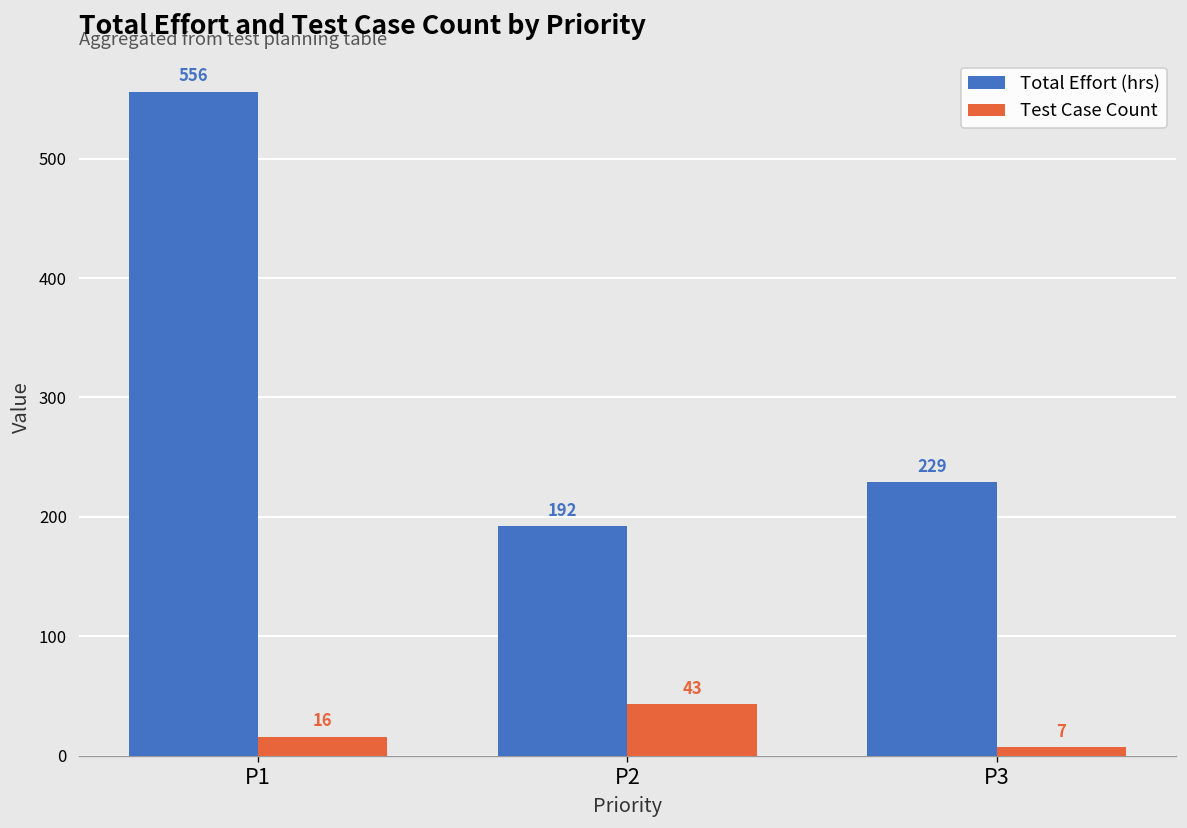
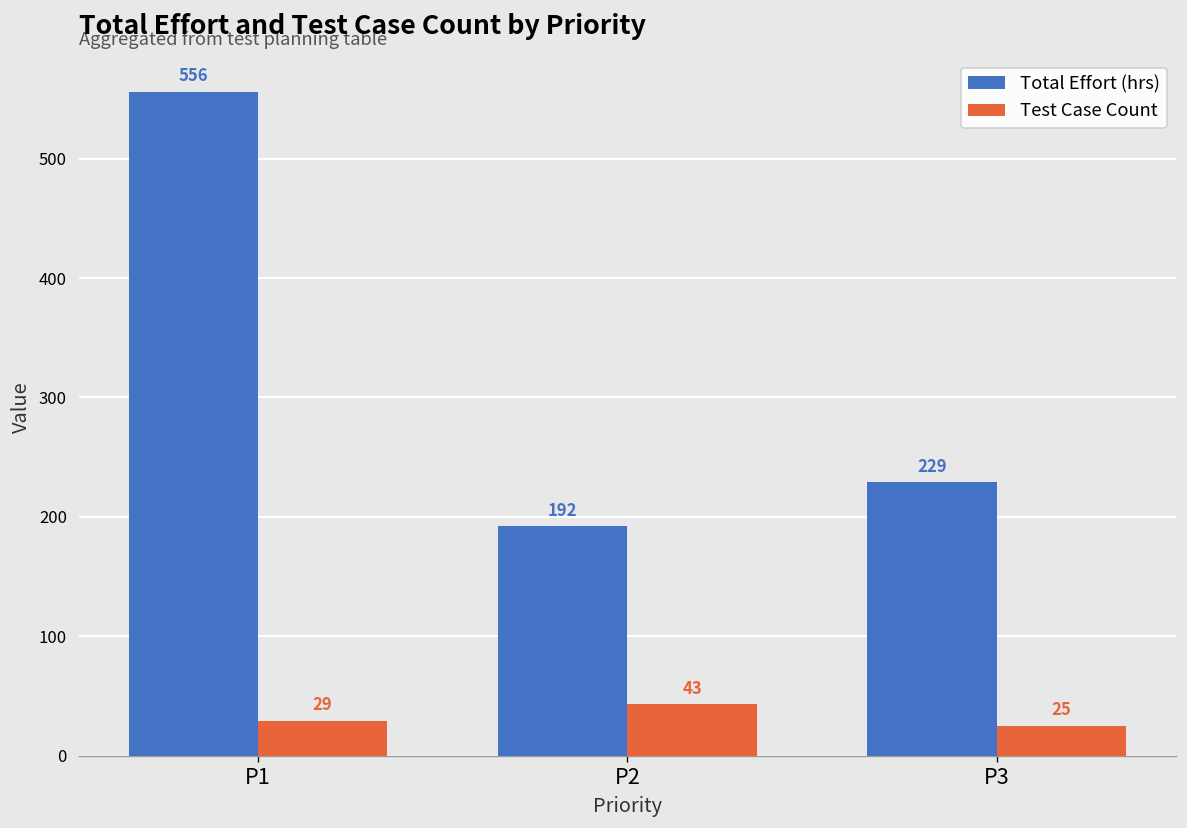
Test Case Count, P1: 16 -> 29
Test Case Count, P3: 7 -> 25
